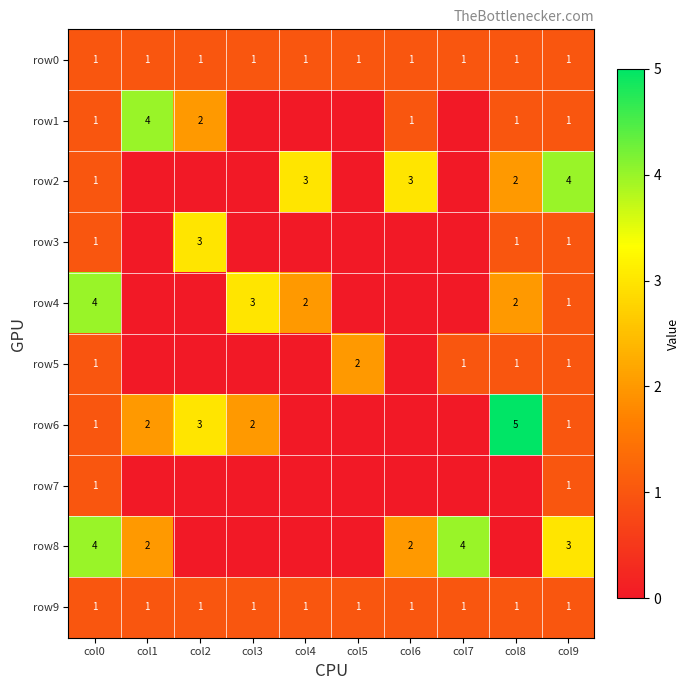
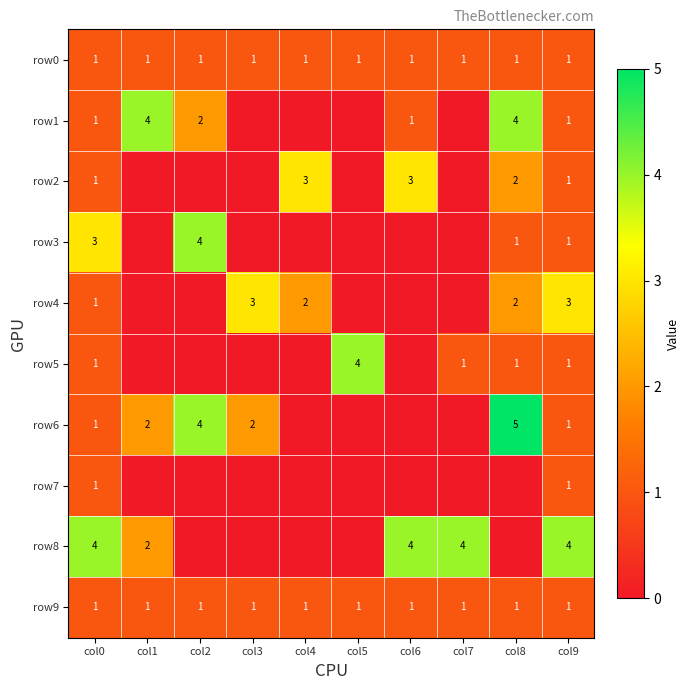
row1, col8: 1 -> 4
row2, col9: 4 -> 1
row3, col0: 1 -> 3
row3, col2: 3 -> 4
row4, col0: 4 -> 1
row4, col9: 1 -> 3
row5, col5: 2 -> 4
row6, col2: 3 -> 4
row8, col6: 2 -> 4
row8, col9: 3 -> 4
